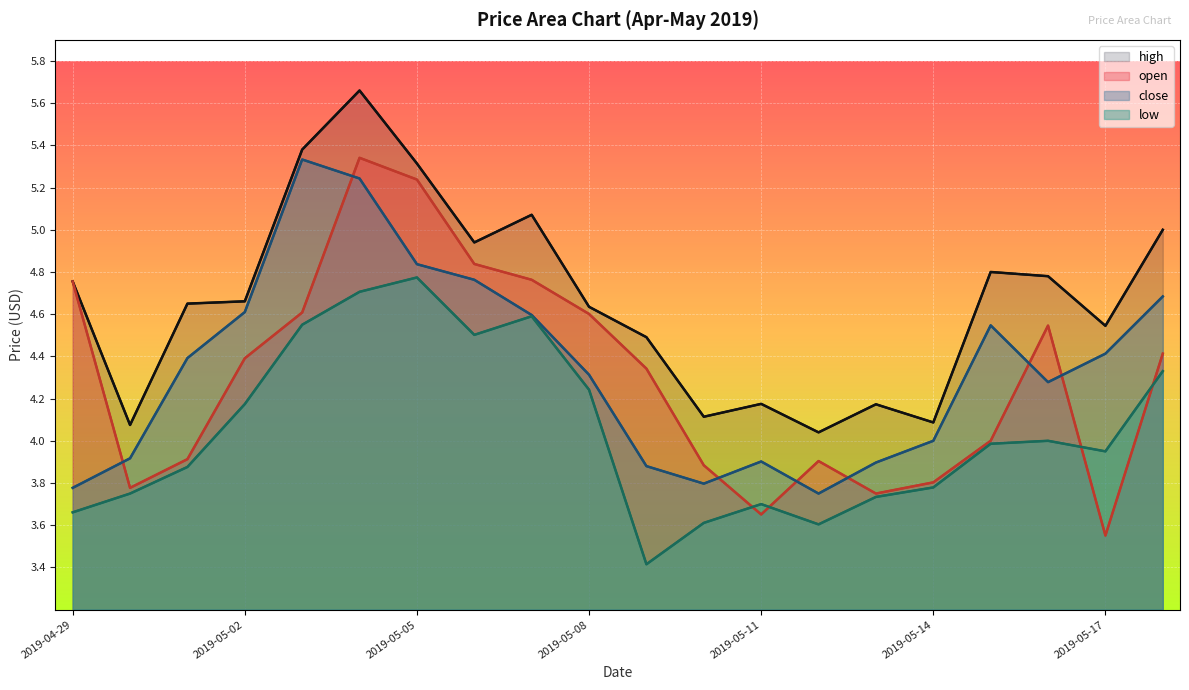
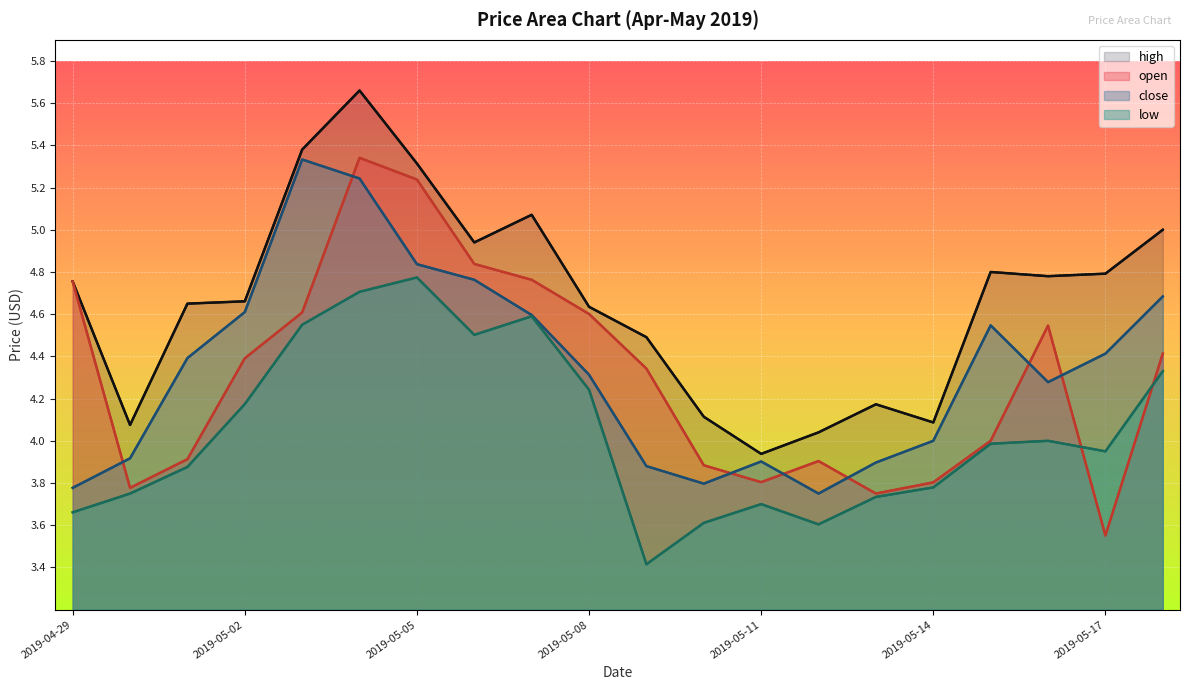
high, 2019-05-11: 4.18 -> 3.94
open, 2019-05-11: 3.65 -> 3.80
high, 2019-05-17: 4.55 -> 4.79
